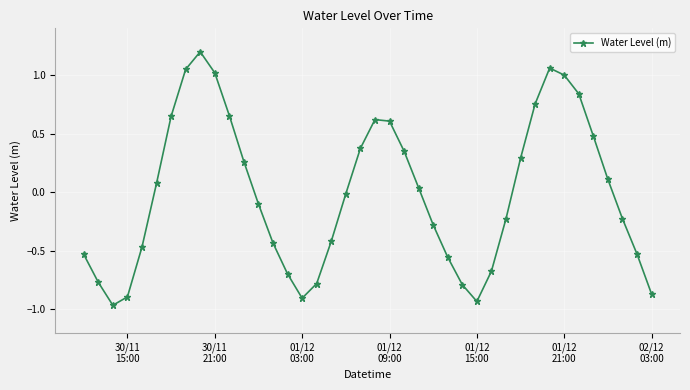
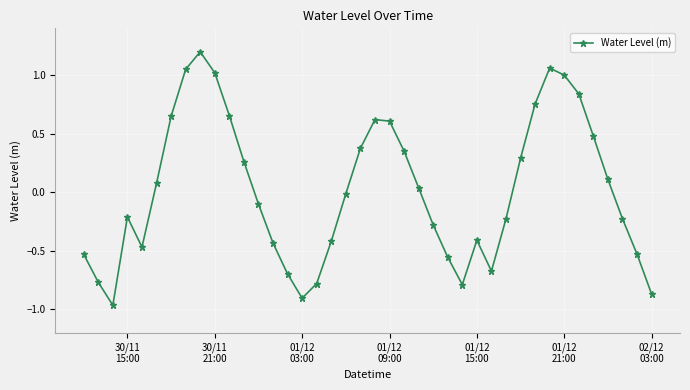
30/11 15:00: -0.89 -> -0.21
01/12 15:00: -0.93 -> -0.41
